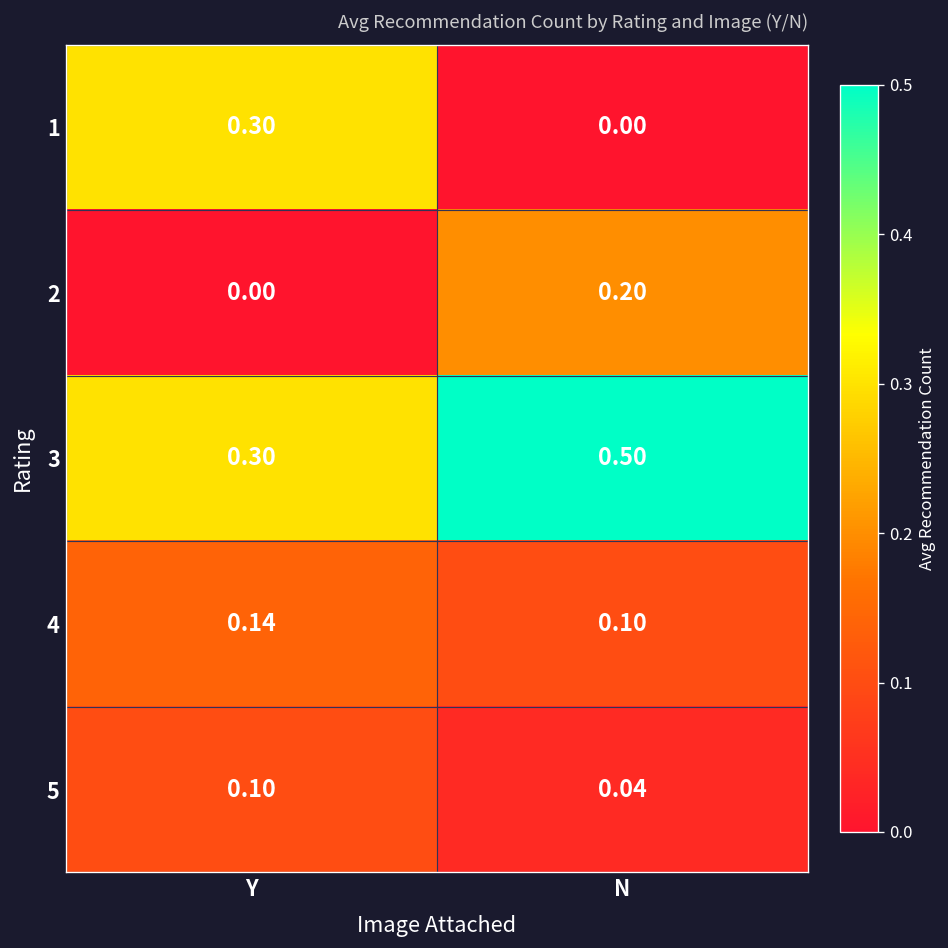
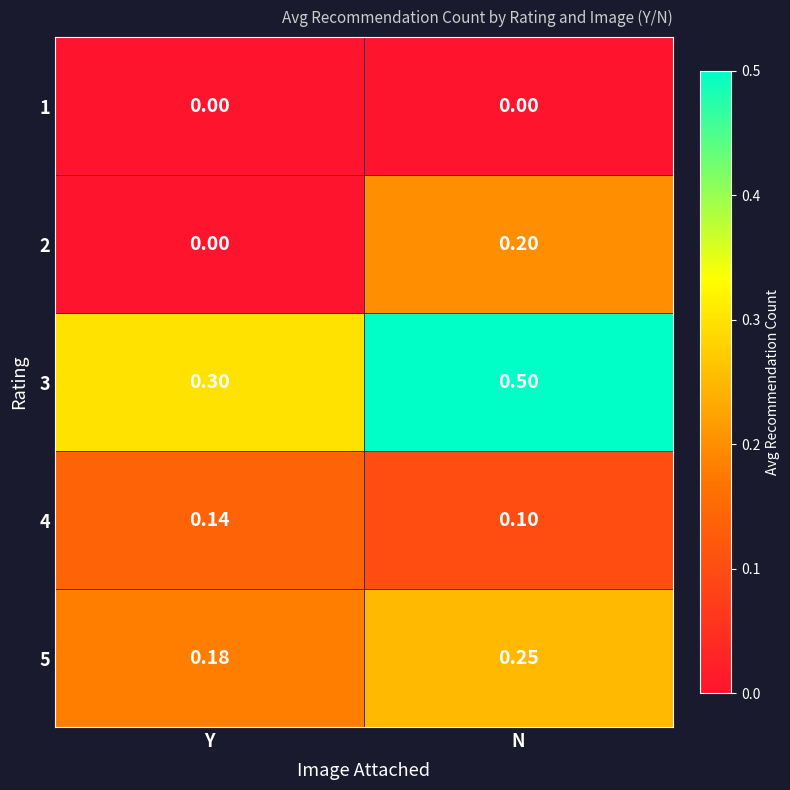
1, Y: 0.30 -> 0.00
5, Y: 0.10 -> 0.18
5, N: 0.04 -> 0.25
